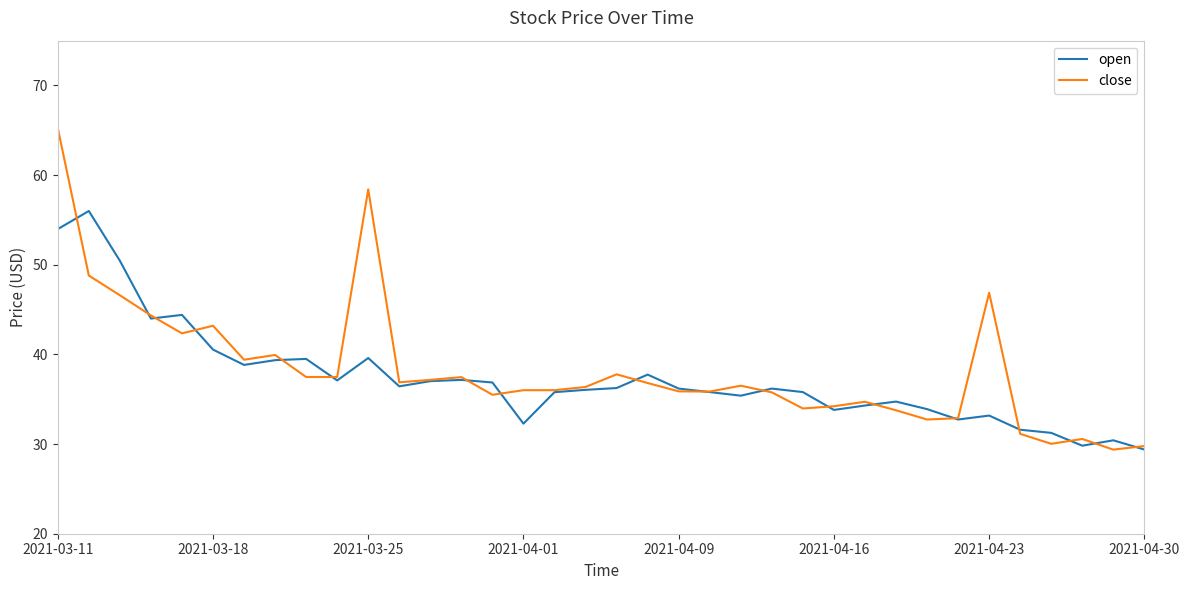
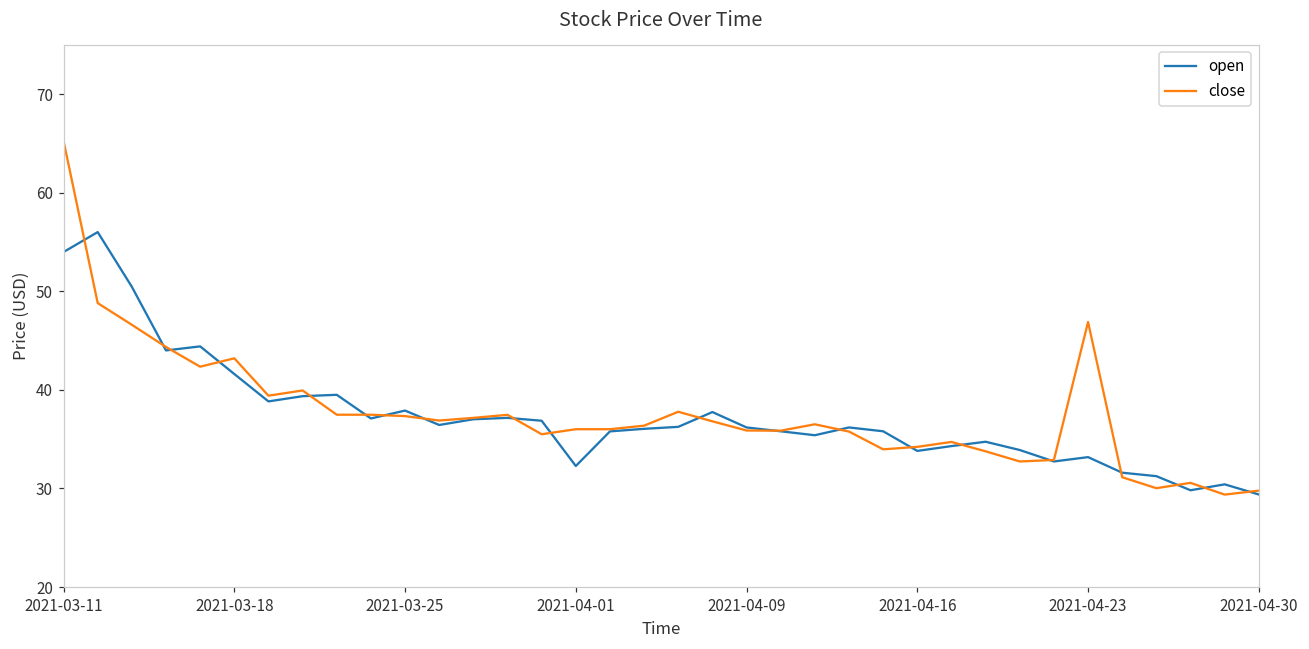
open, 2021-03-18: 41 -> 42
open, 2021-03-25: 40 -> 38
close, 2021-03-25: 58 -> 37
